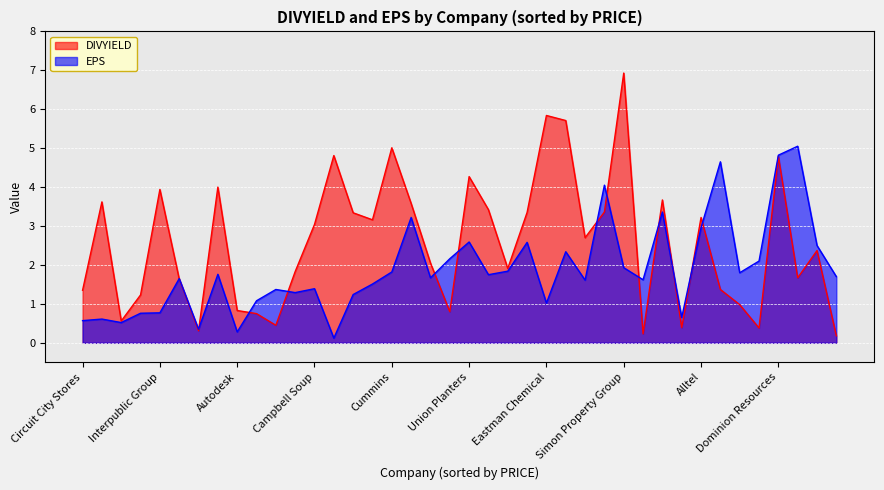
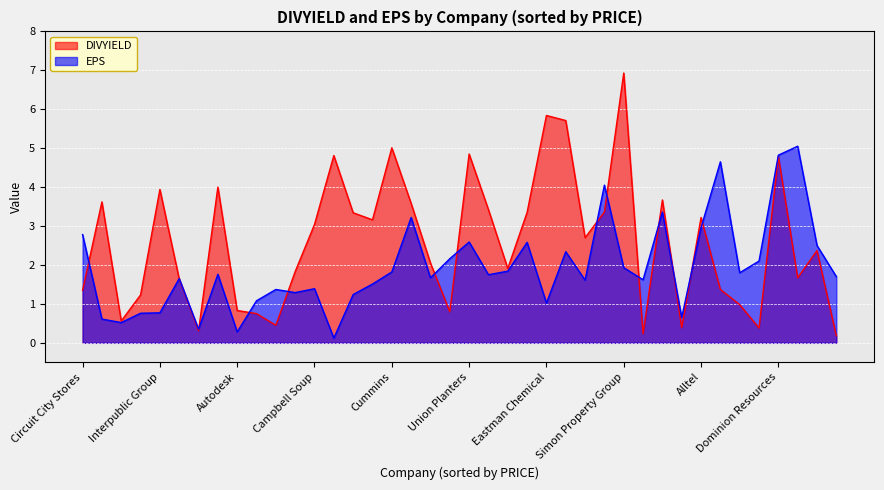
EPS, Circuit City Stores: 0.6 -> 2.8
DIVYIELD, Union Planters: 4.3 -> 4.9
